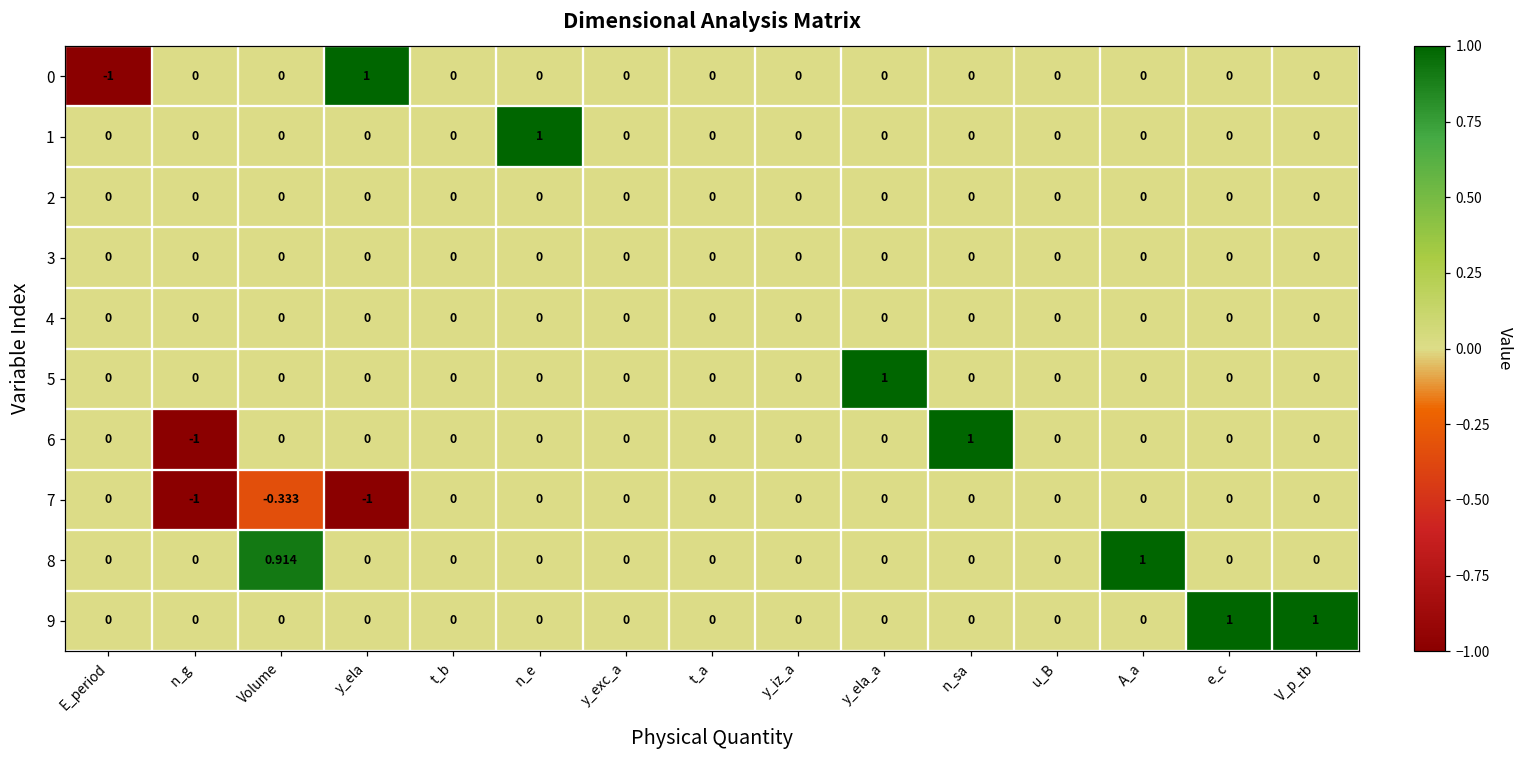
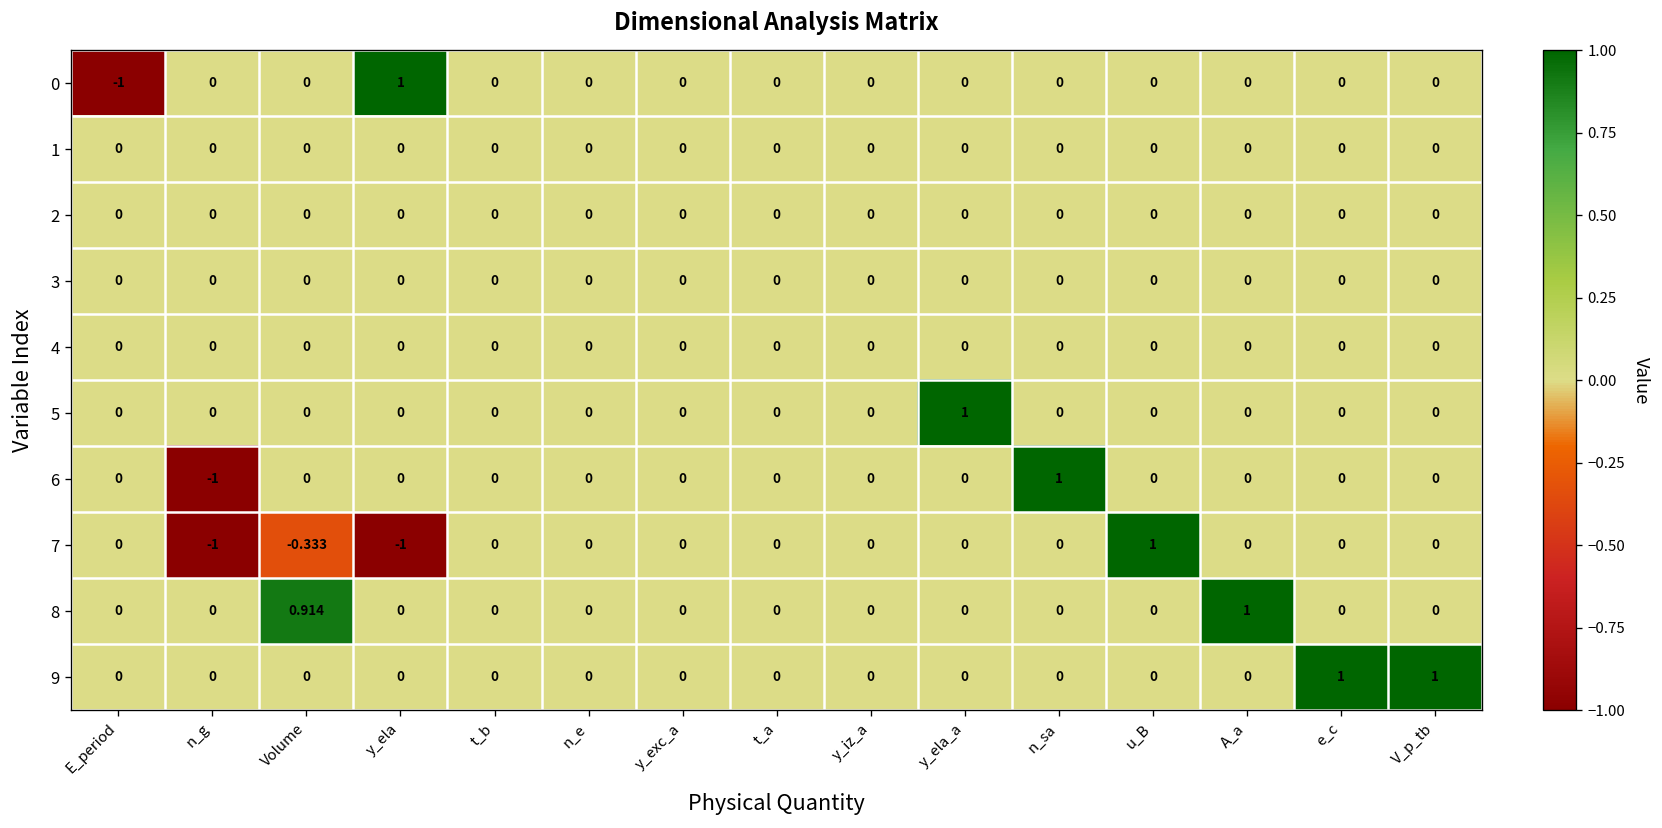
1, n_e: 1 -> 0
7, u_B: 0 -> 1
